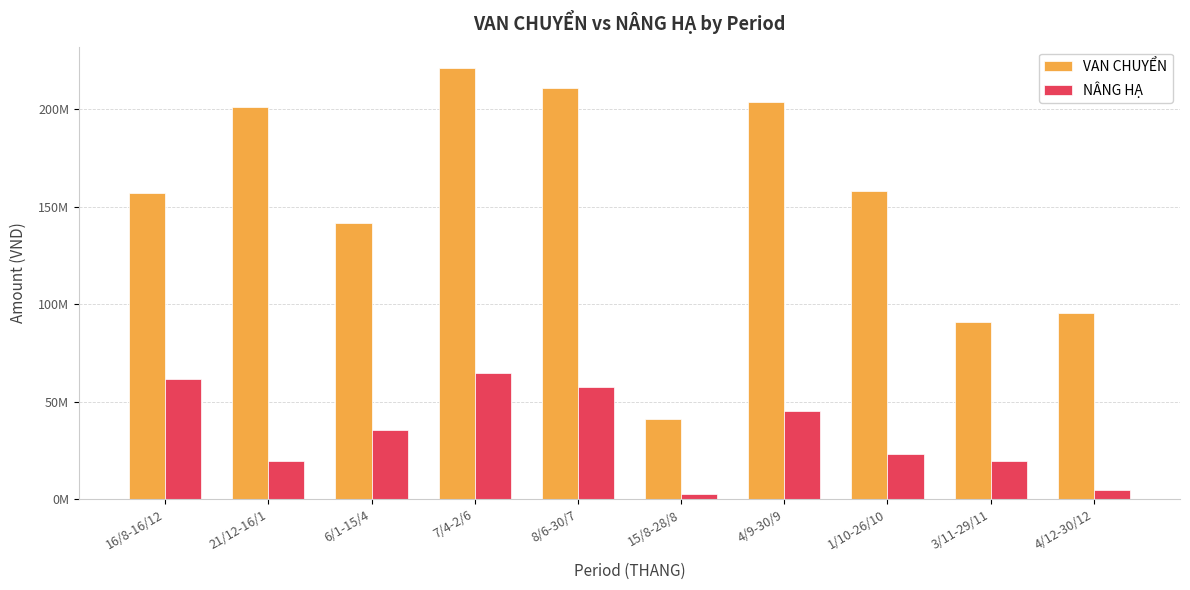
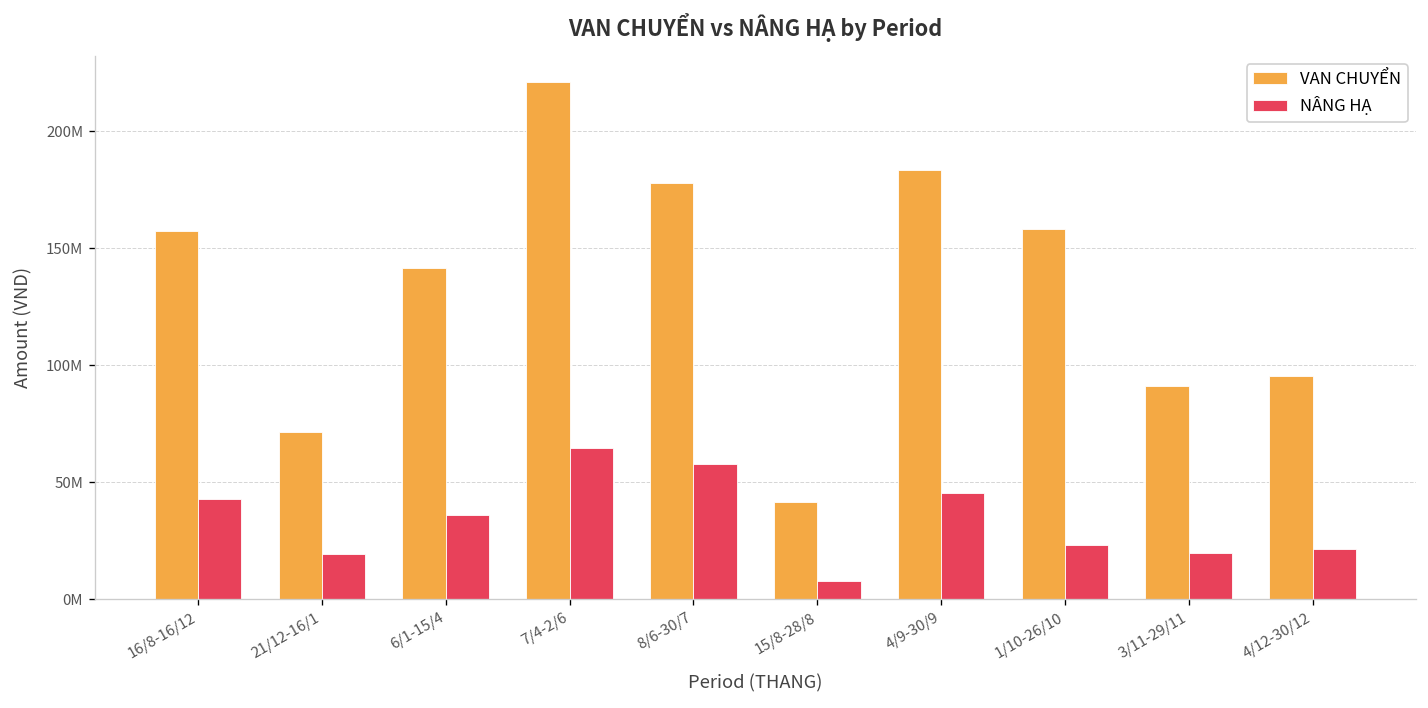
NÂNG HẠ, 16/8-16/12: 62000000 -> 43000000
VAN CHUYỂN, 21/12-16/1: 201000000 -> 72000000
VAN CHUYỂN, 8/6-30/7: 211000000 -> 178000000
NÂNG HẠ, 15/8-28/8: 3000000 -> 8000000
VAN CHUYỂN, 4/9-30/9: 204000000 -> 183000000
NÂNG HẠ, 4/12-30/12: 5000000 -> 21000000
